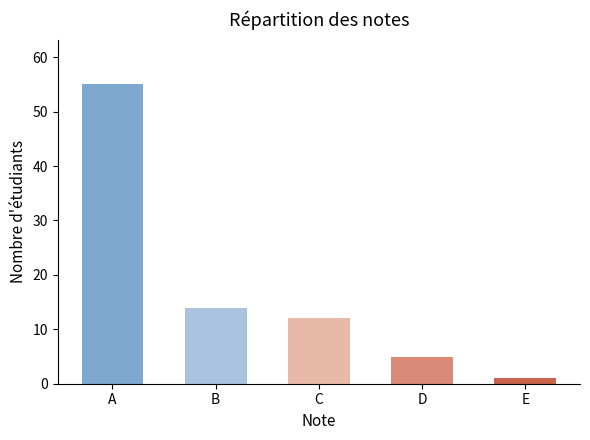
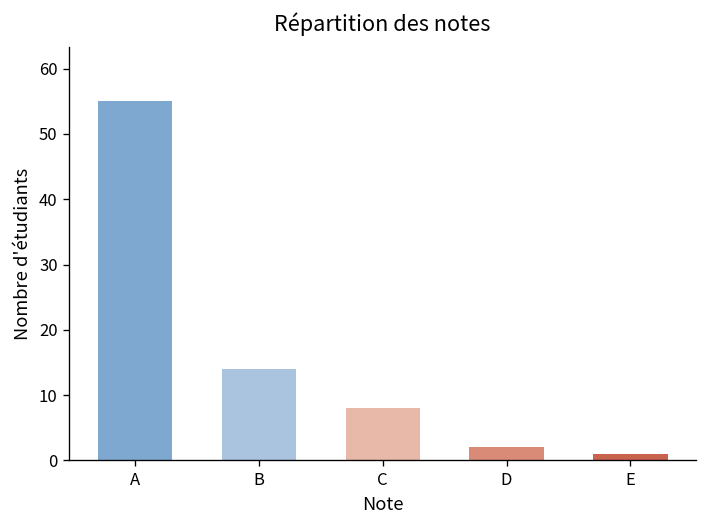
C: 12 -> 8
D: 5 -> 2
